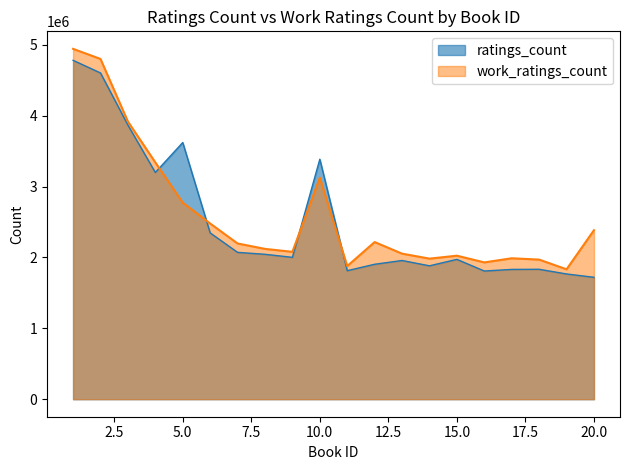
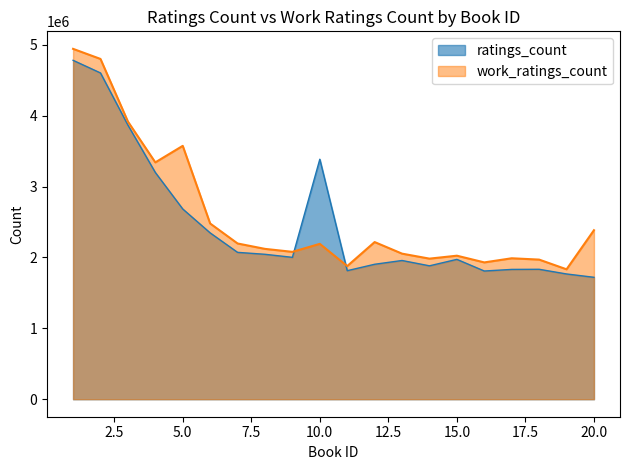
ratings_count, 5.0: 3600000 -> 2700000
work_ratings_count, 5.0: 2800000 -> 3600000
work_ratings_count, 10.0: 3100000 -> 2200000
